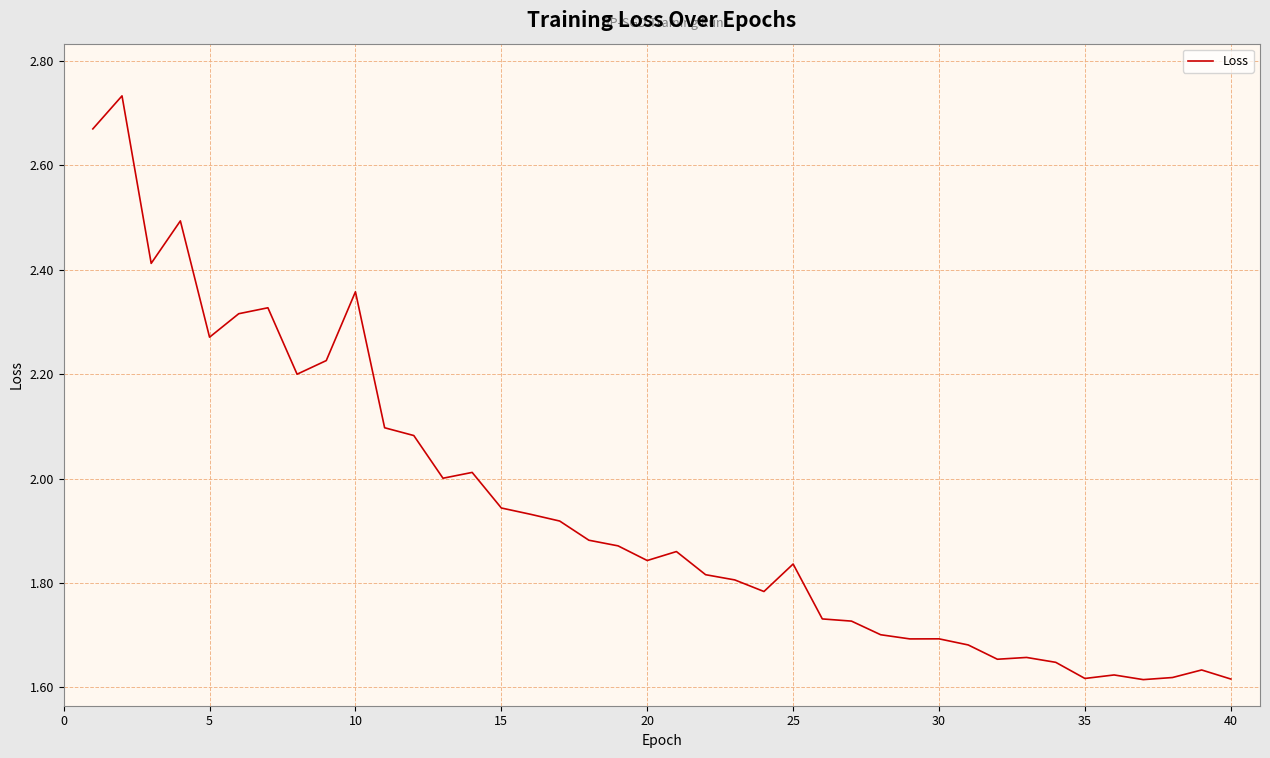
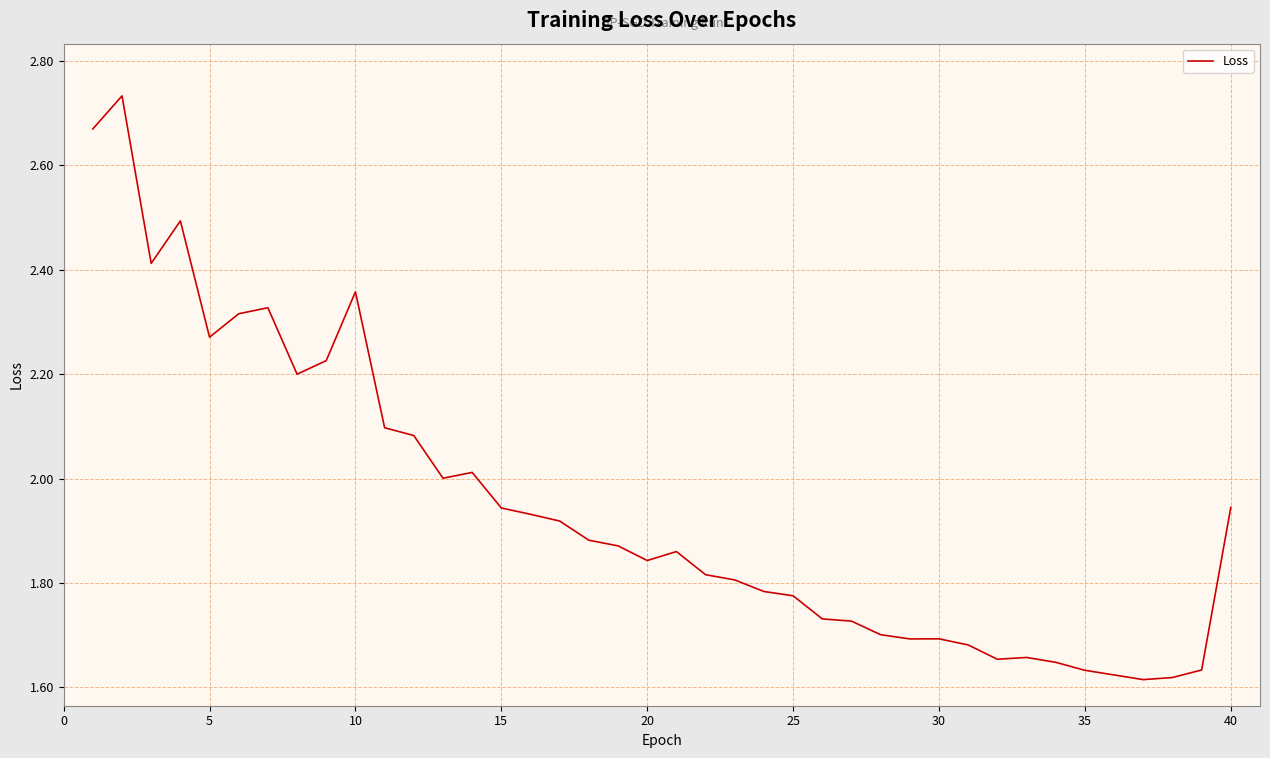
25: 1.84 -> 1.78
35: 1.62 -> 1.63
40: 1.62 -> 1.94
